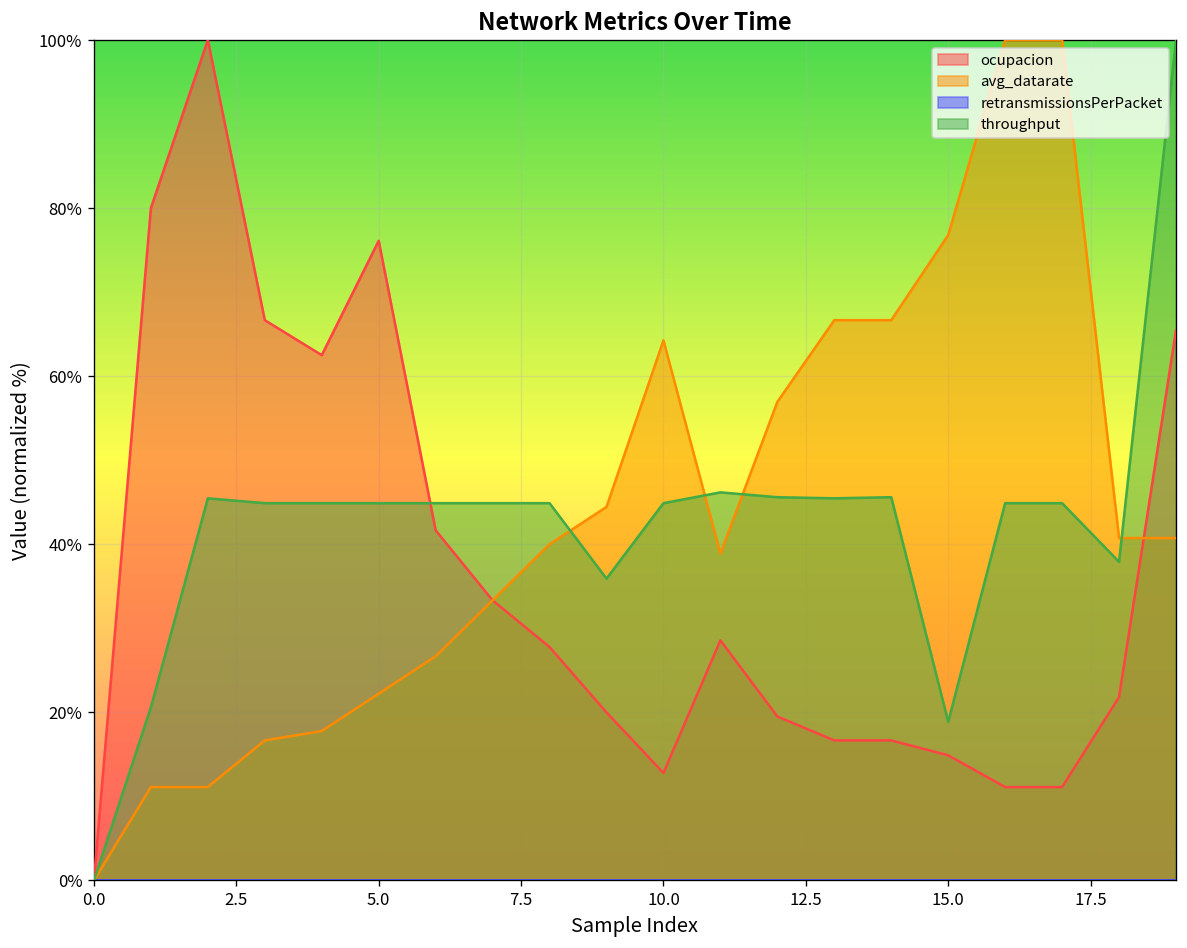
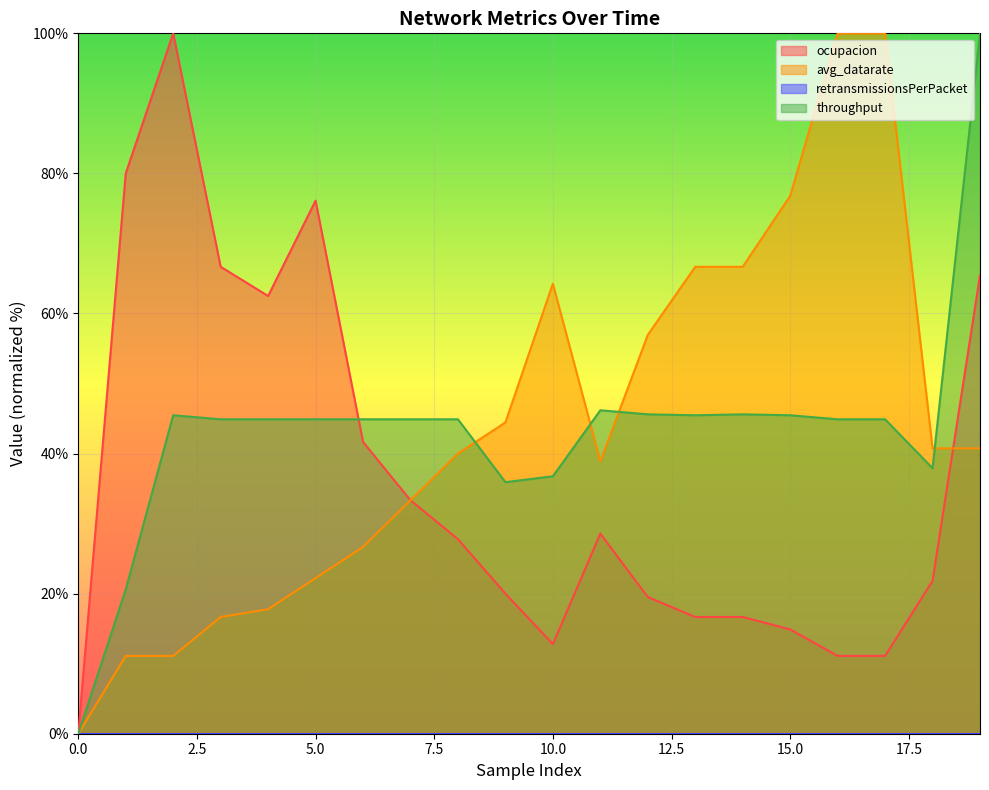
throughput, 10.0: 45% -> 37%
throughput, 15.0: 19% -> 45%
